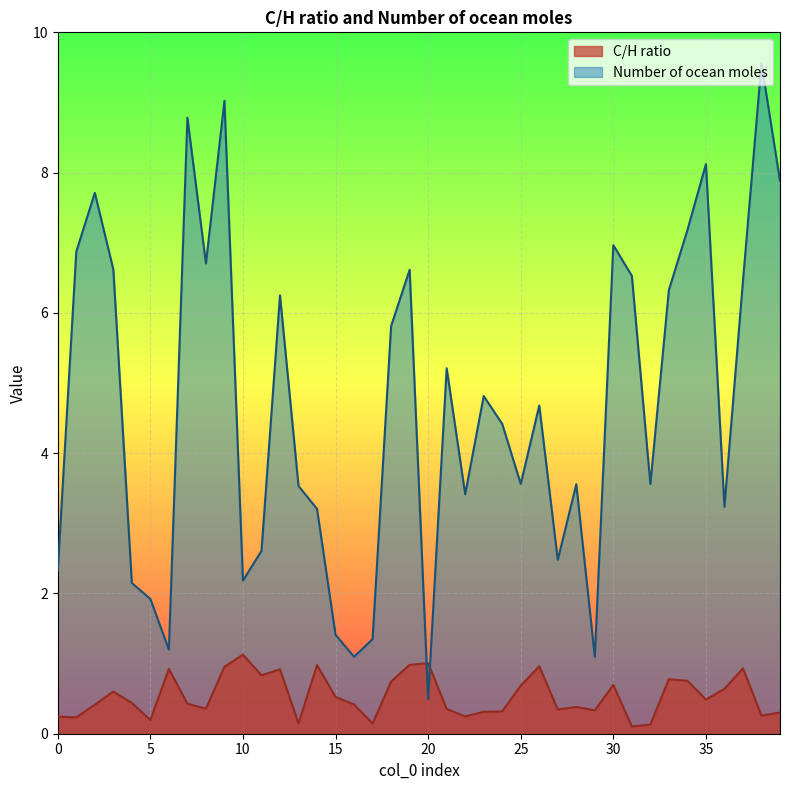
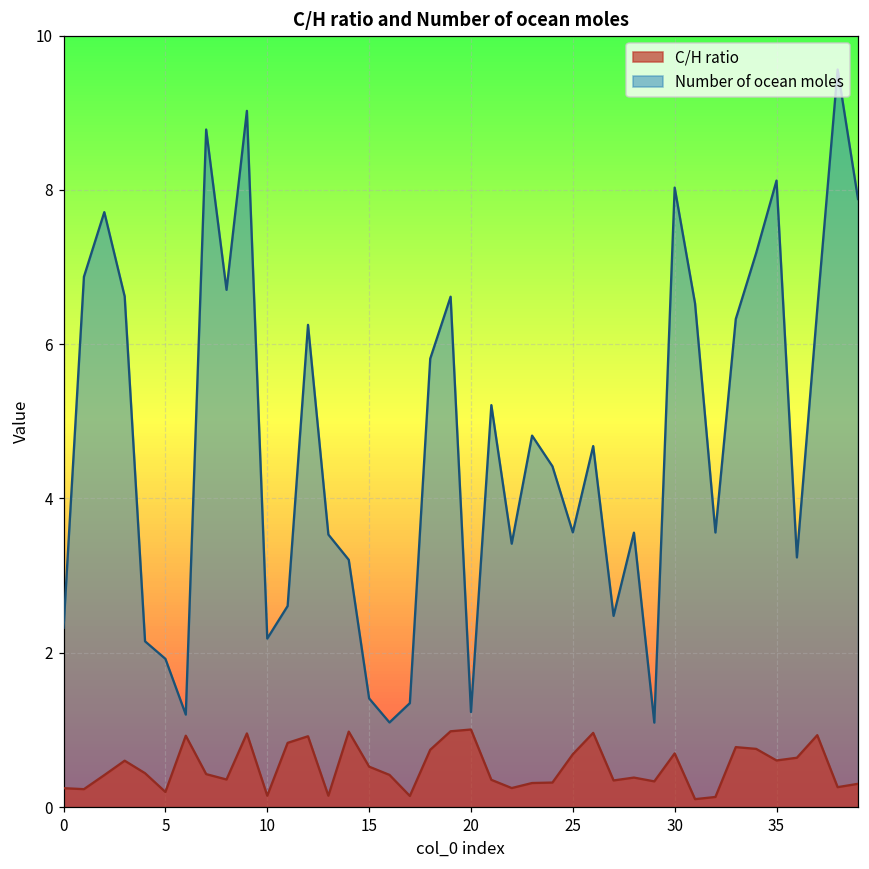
C/H ratio, 10: 1.1 -> 0.1
Number of ocean moles, 20: 0.5 -> 1.2
Number of ocean moles, 30: 7.0 -> 8.0
C/H ratio, 35: 0.5 -> 0.6
